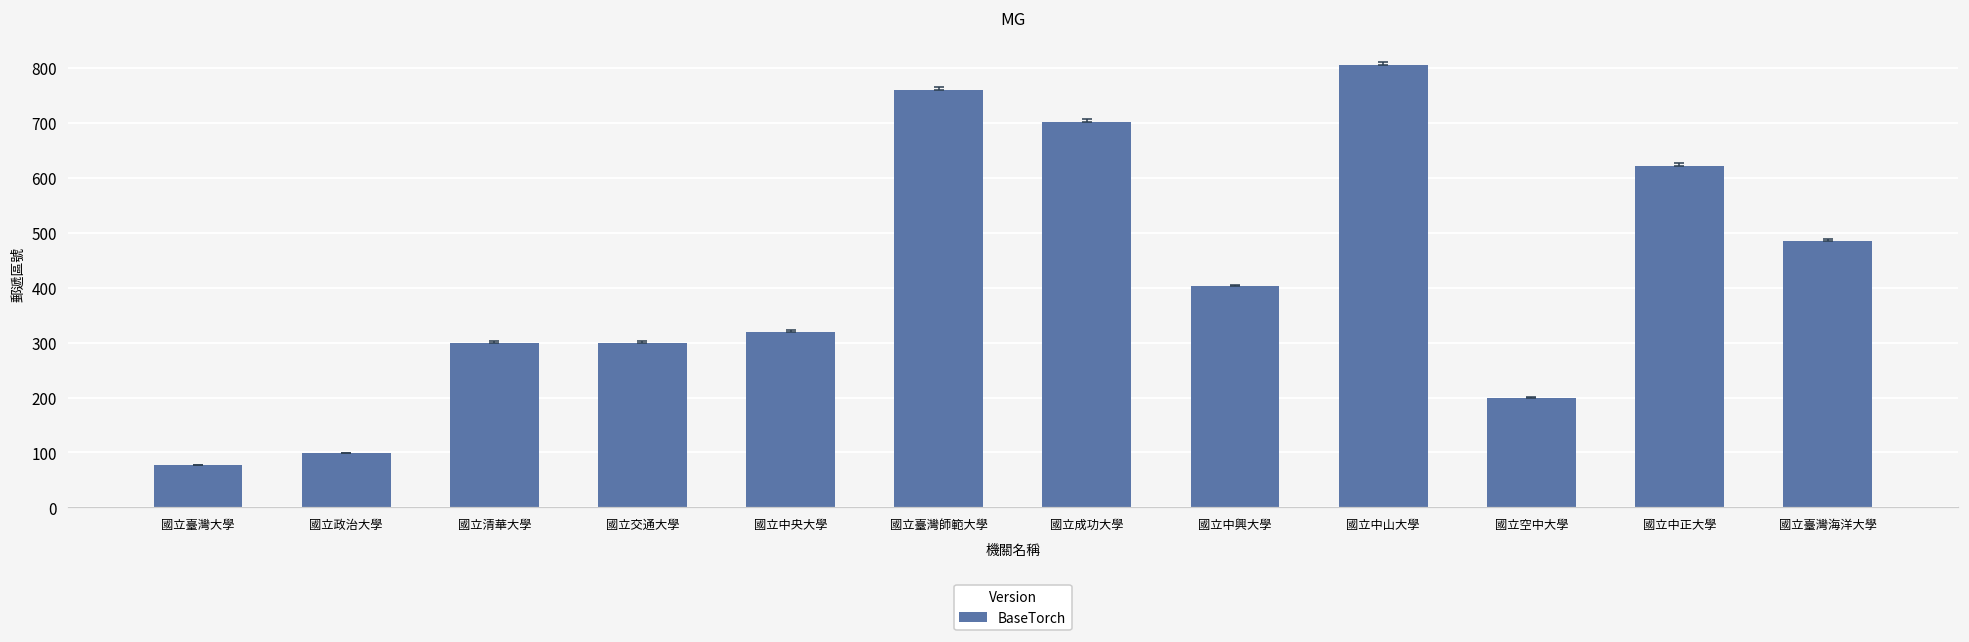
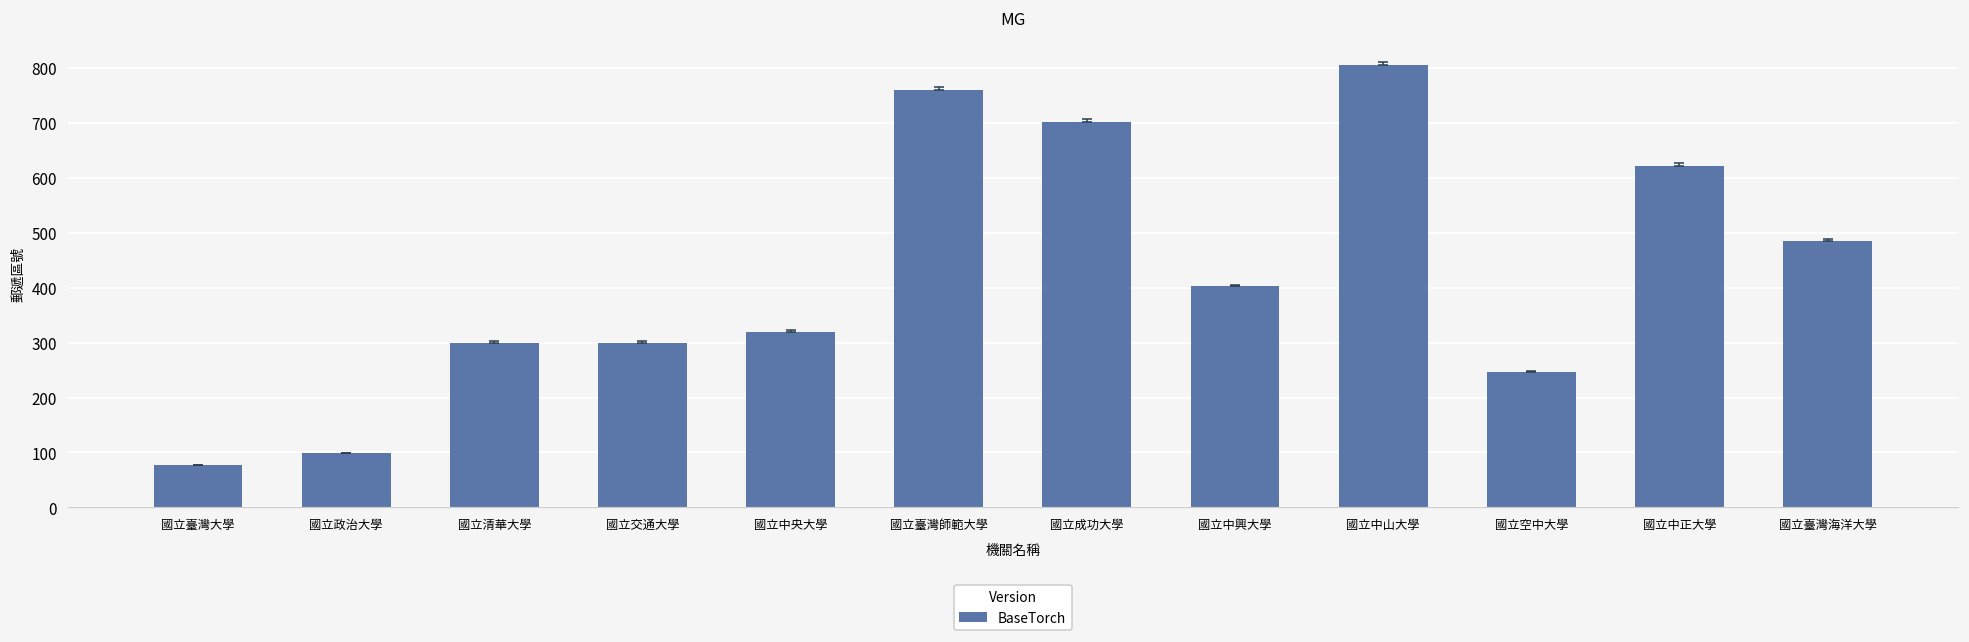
BaseTorch, 國立空中大學: 200 -> 250
